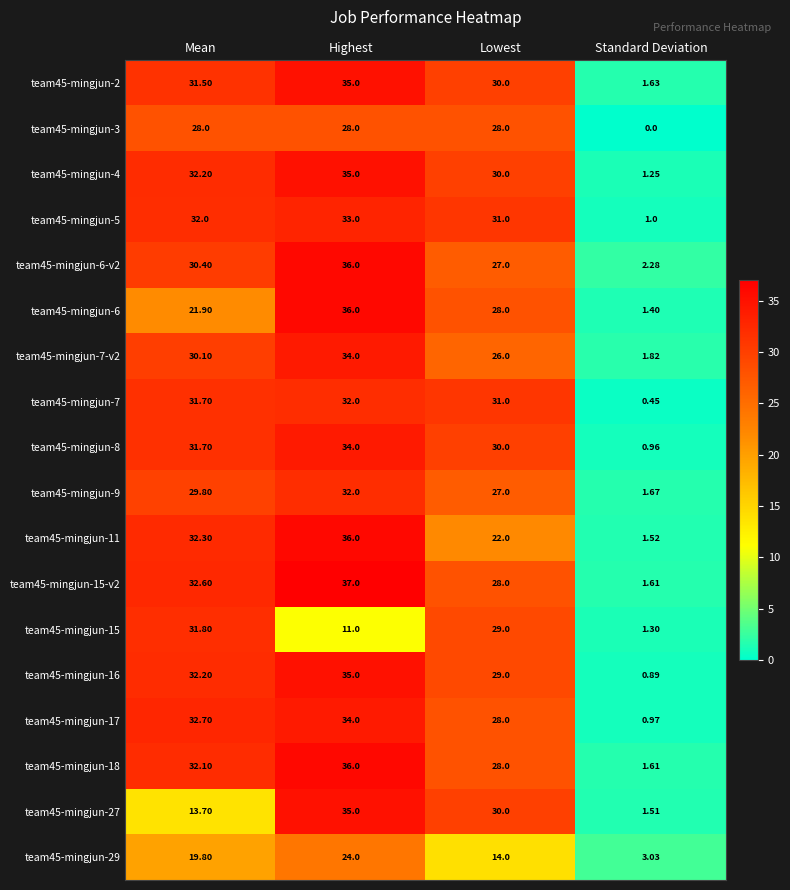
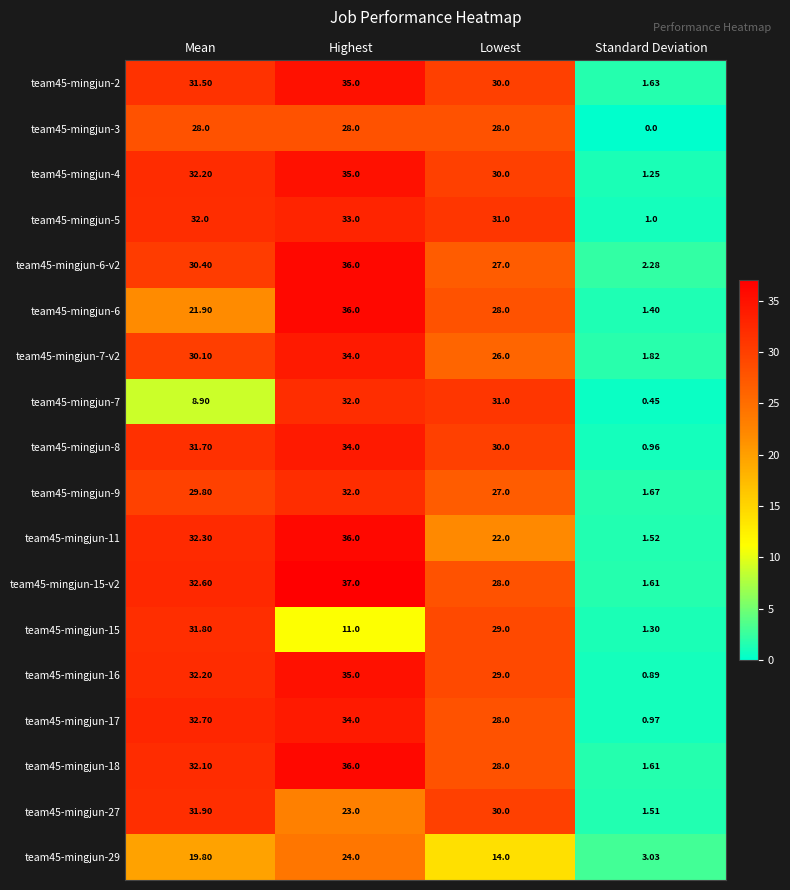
team45-mingjun-7, Mean: 31.70 -> 8.90
team45-mingjun-27, Mean: 13.70 -> 31.90
team45-mingjun-27, Highest: 35.0 -> 23.0
